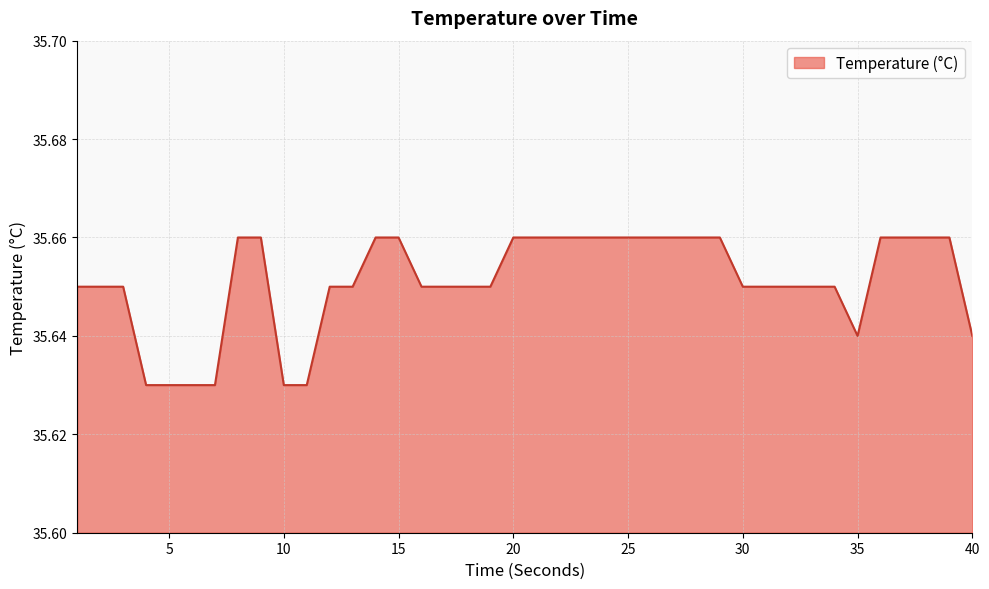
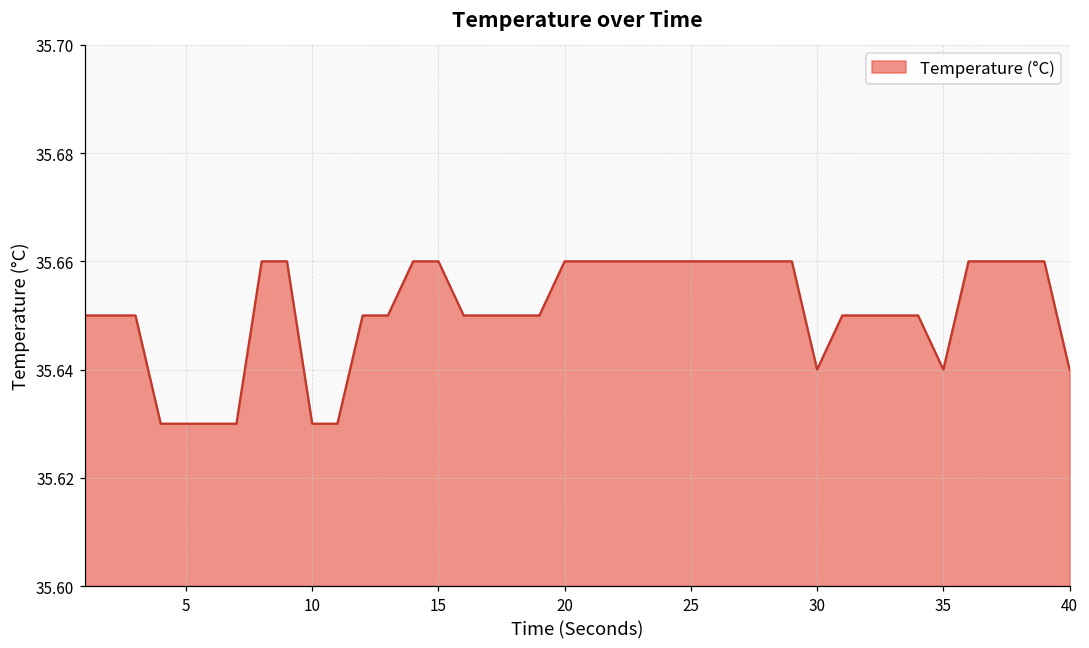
30: 35.65 -> 35.64
